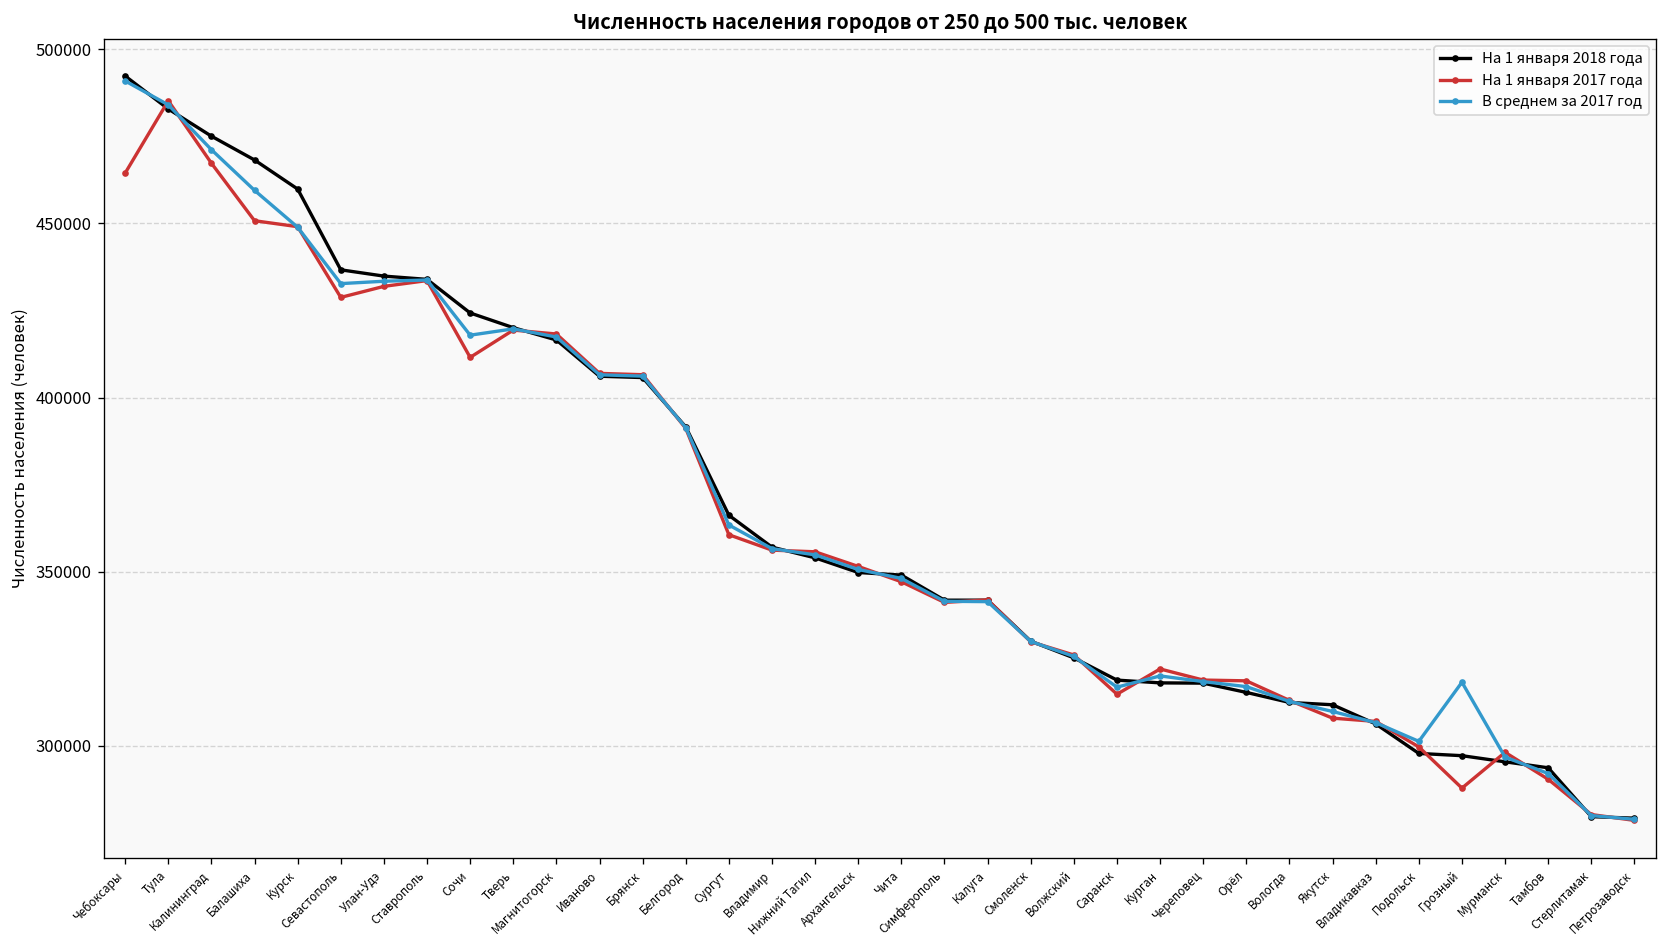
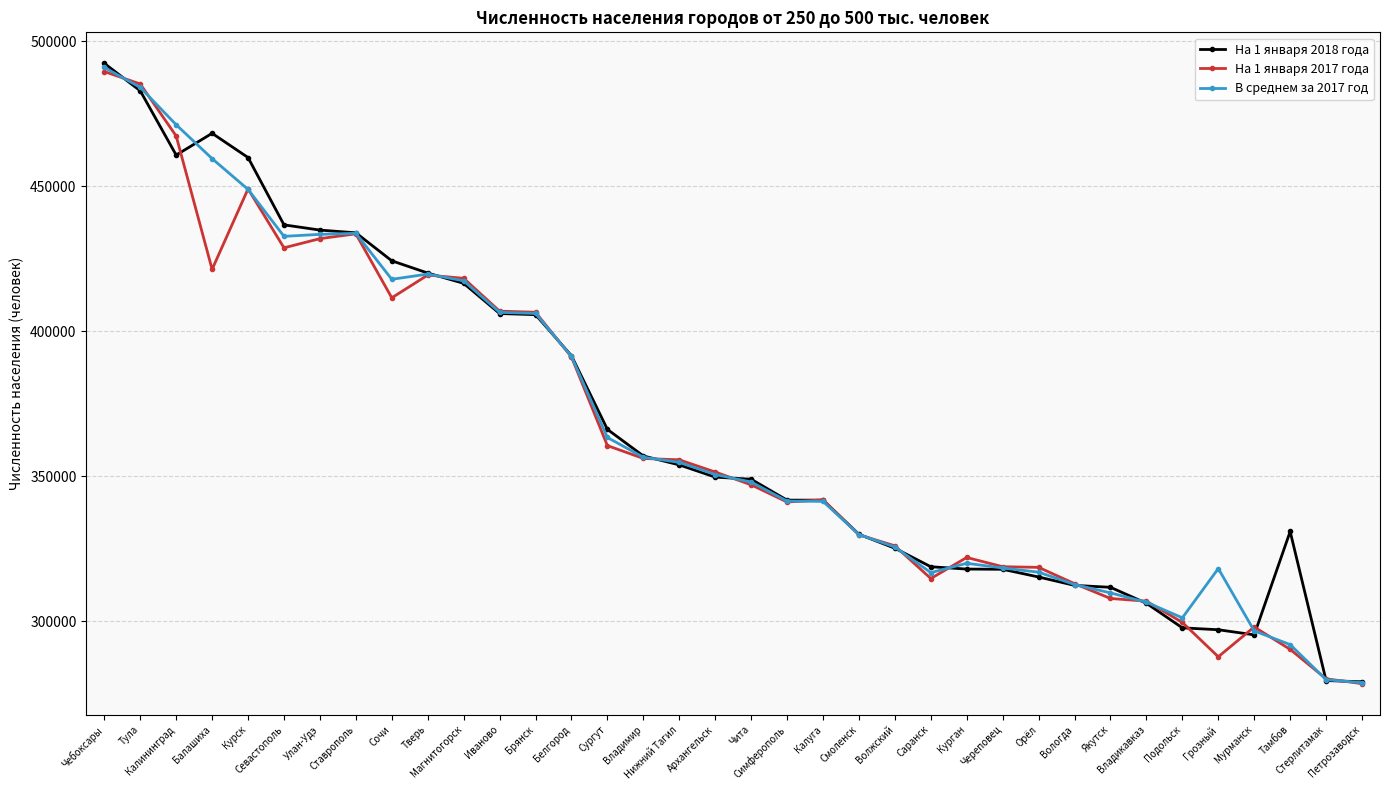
На 1 января 2017 года, Чебоксары: 464000 -> 489000
На 1 января 2018 года, Калининград: 475000 -> 461000
На 1 января 2017 года, Балашиха: 451000 -> 421000
На 1 января 2018 года, Тамбов: 294000 -> 331000
